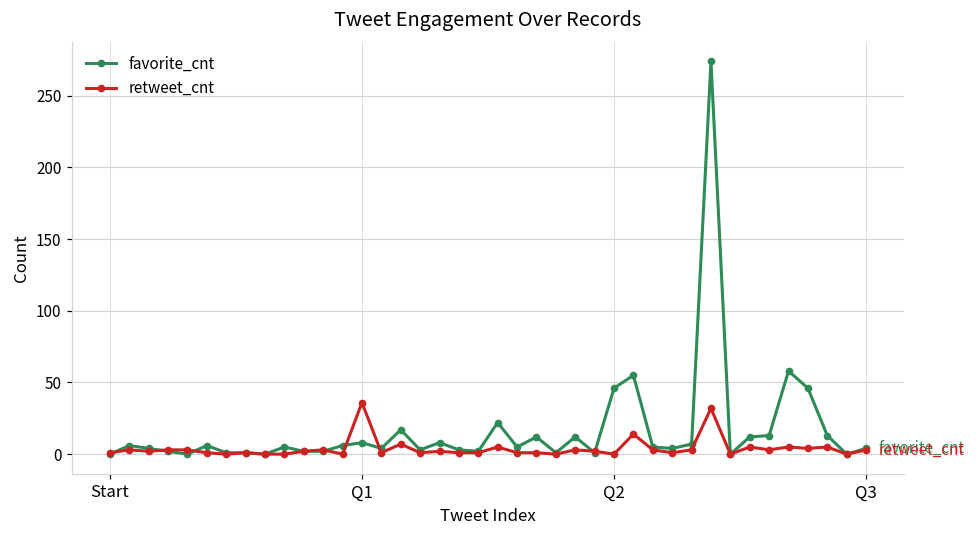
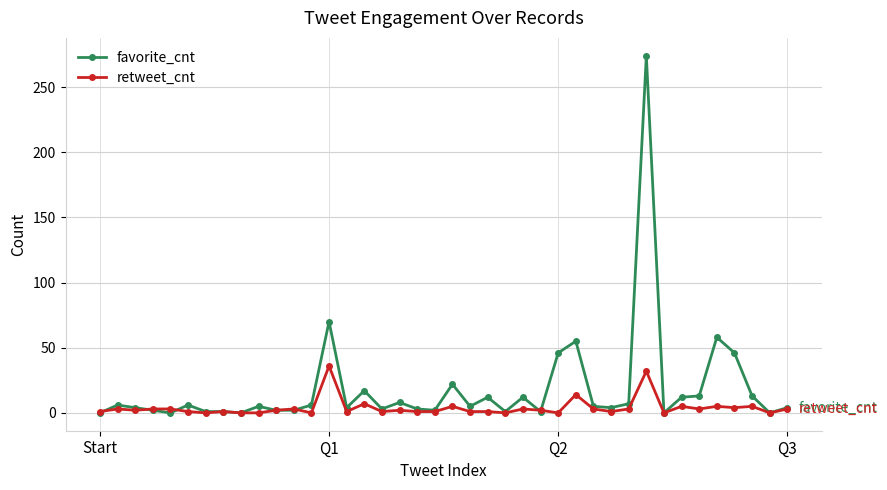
favorite_cnt, Q1: 8 -> 70
